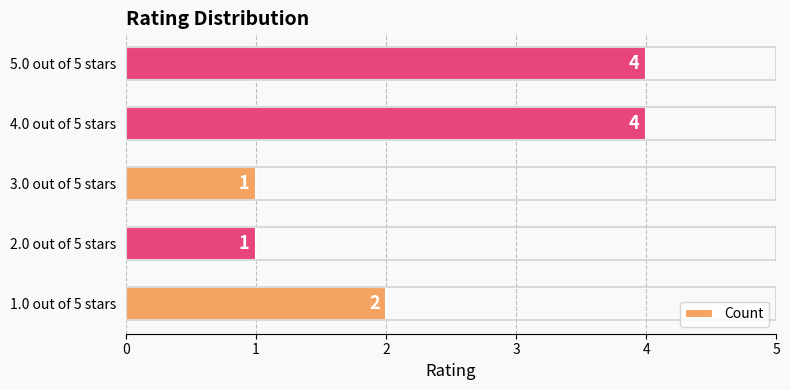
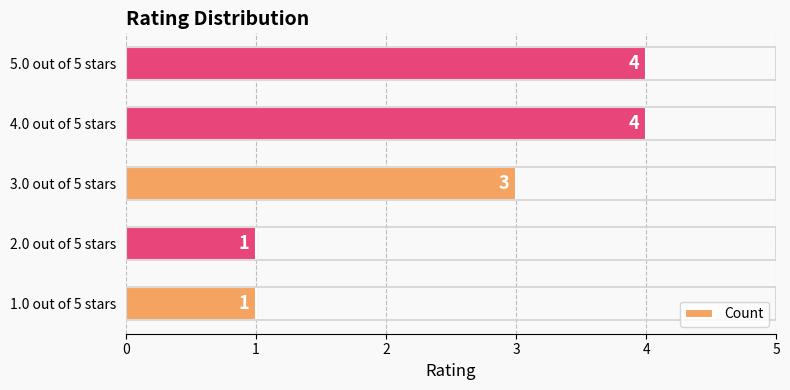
3.0 out of 5 stars: 1 -> 3
1.0 out of 5 stars: 2 -> 1
